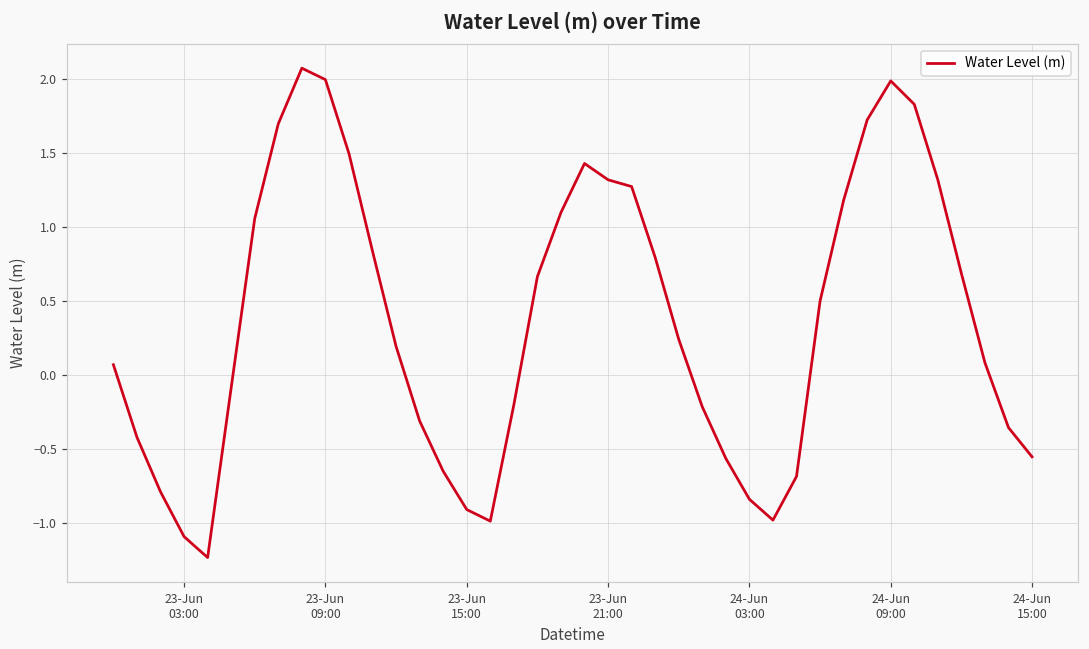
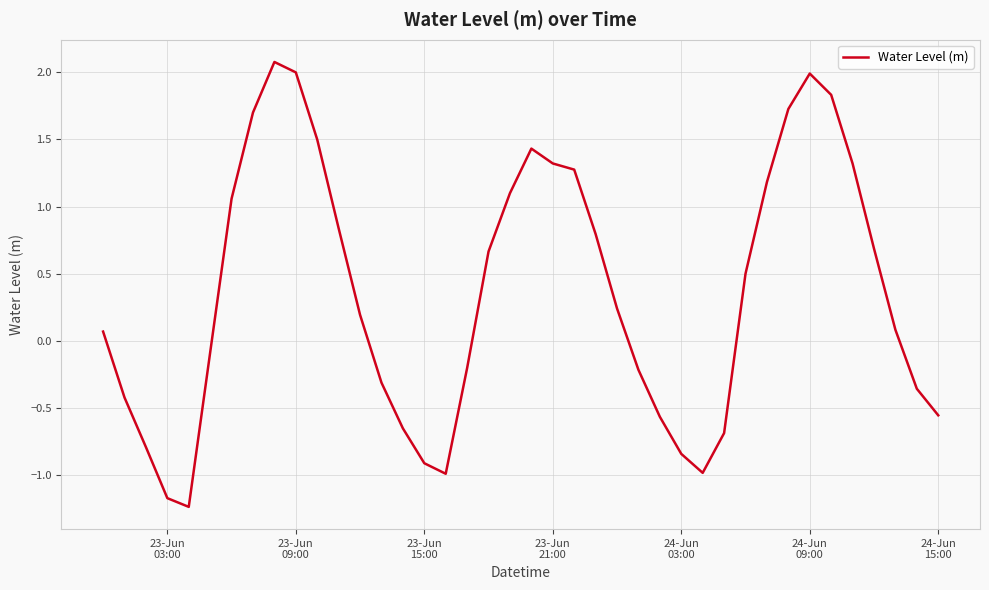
23-Jun 03:00: -1.10 -> -1.17
